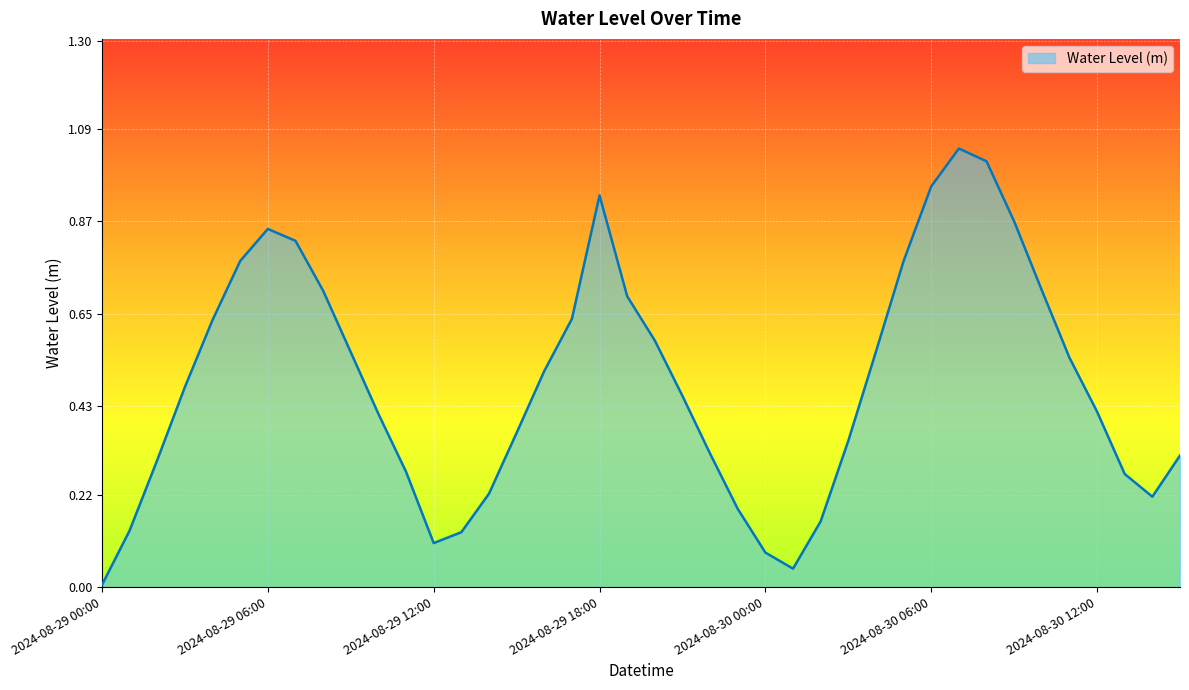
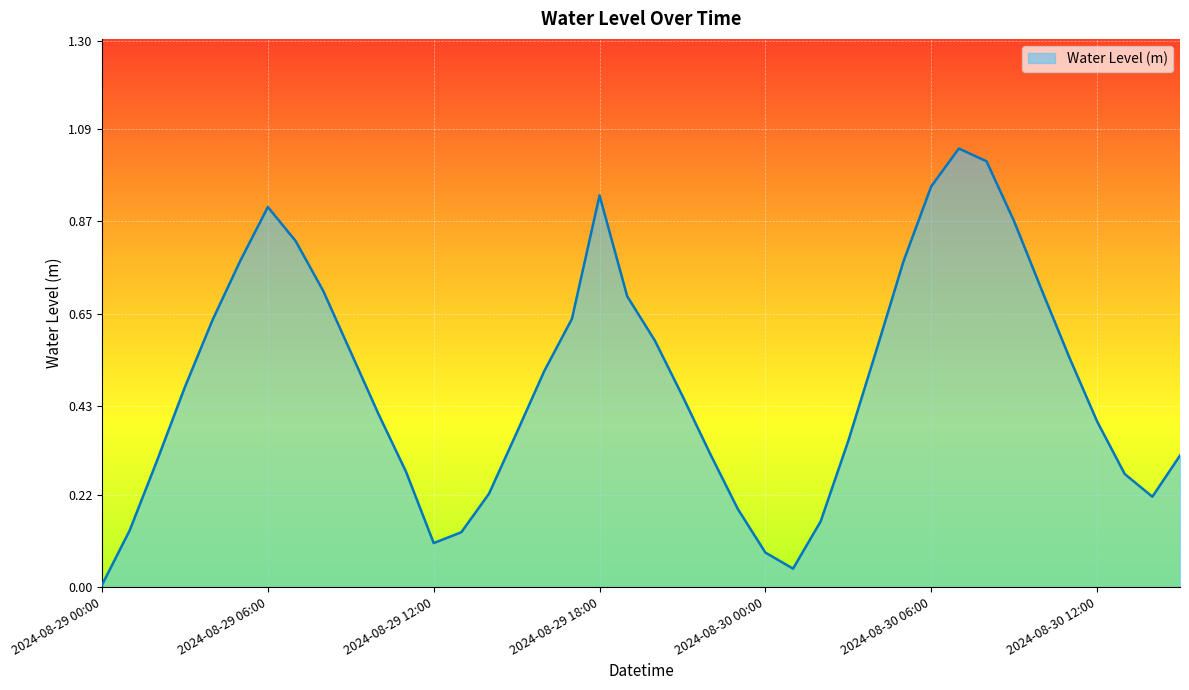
2024-08-29 06:00: 0.85 -> 0.90
2024-08-30 12:00: 0.42 -> 0.39
